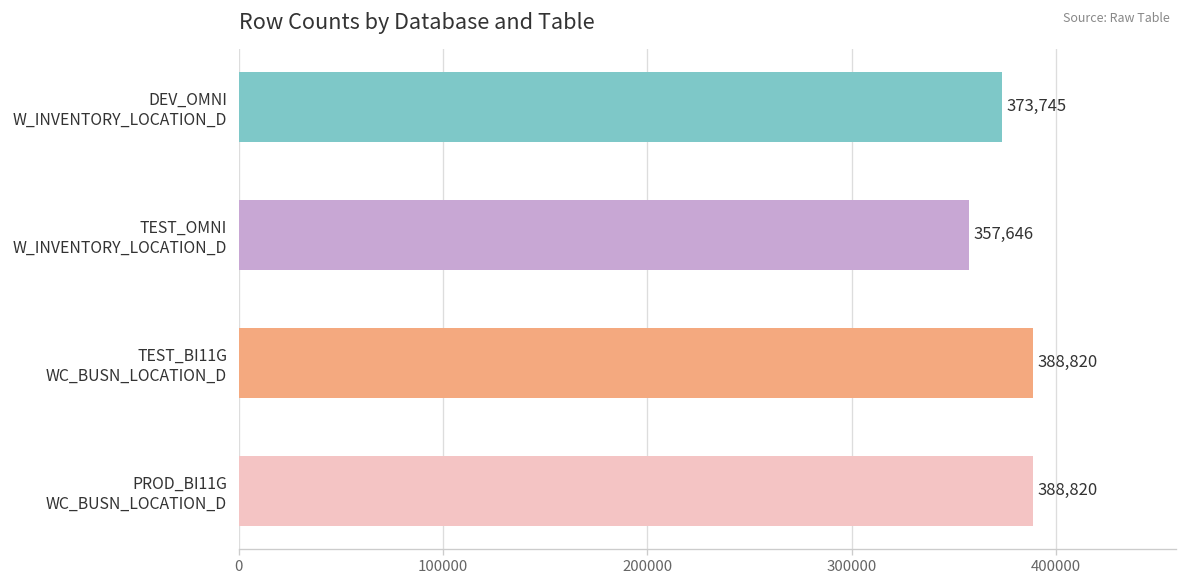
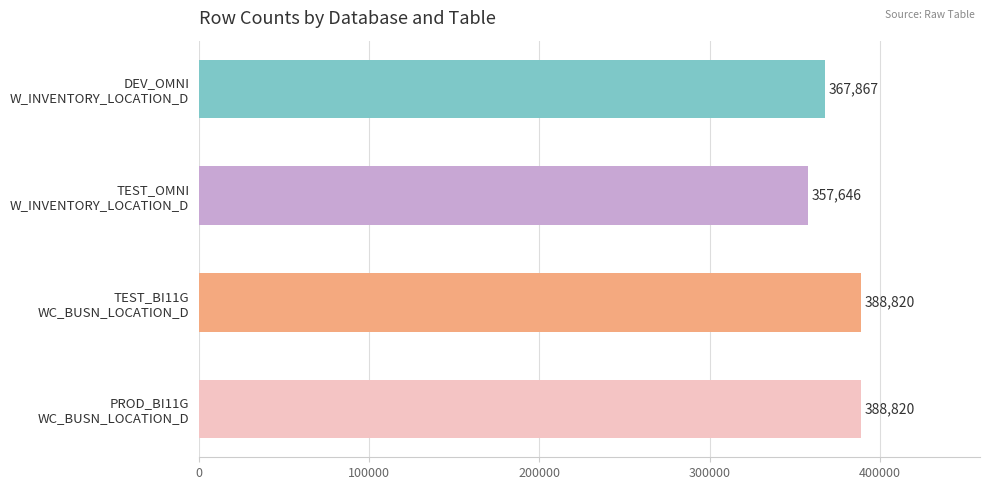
DEV_OMNI W_INVENTORY_LOCATION_D: 373,745 -> 367,867
